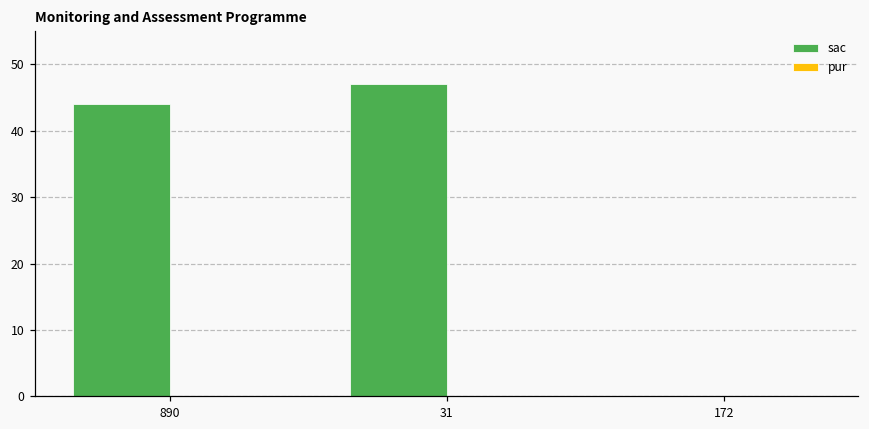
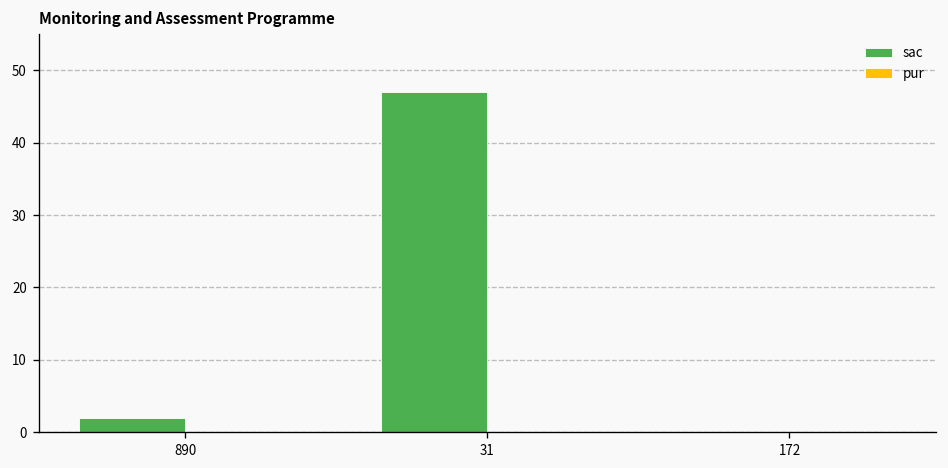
sac, 890: 44 -> 2
